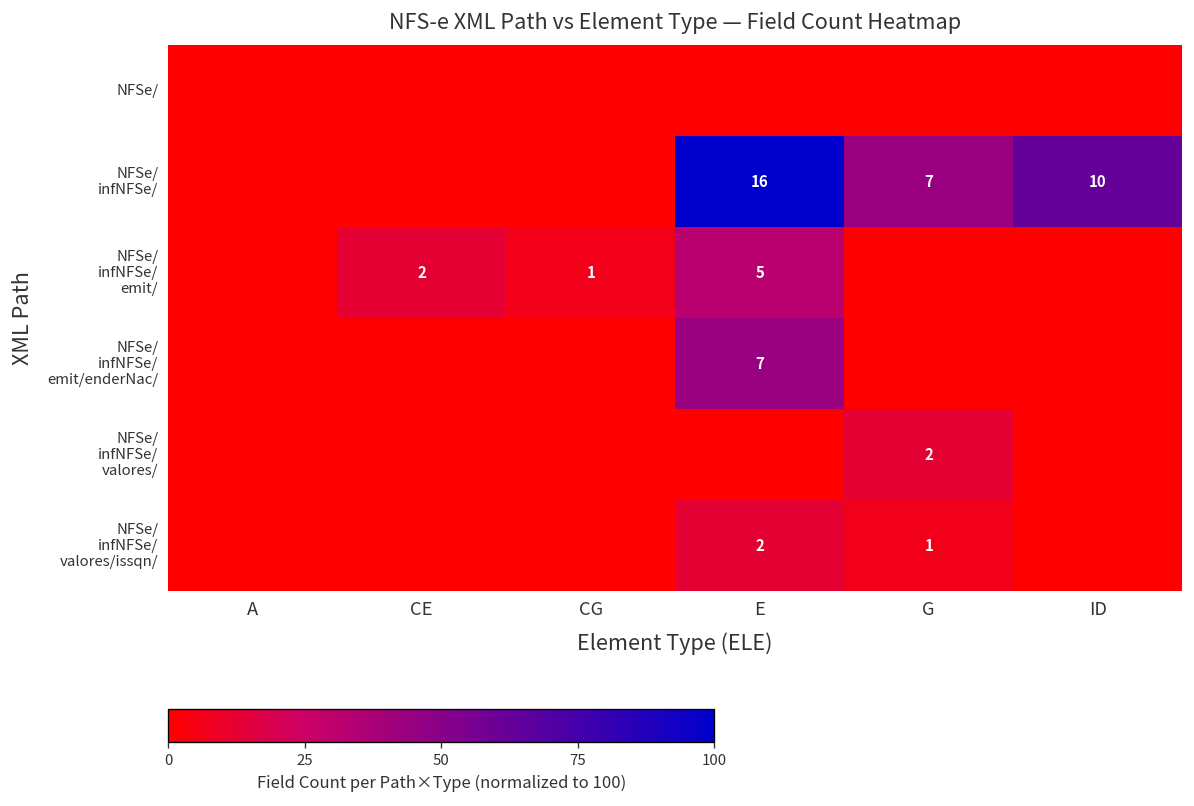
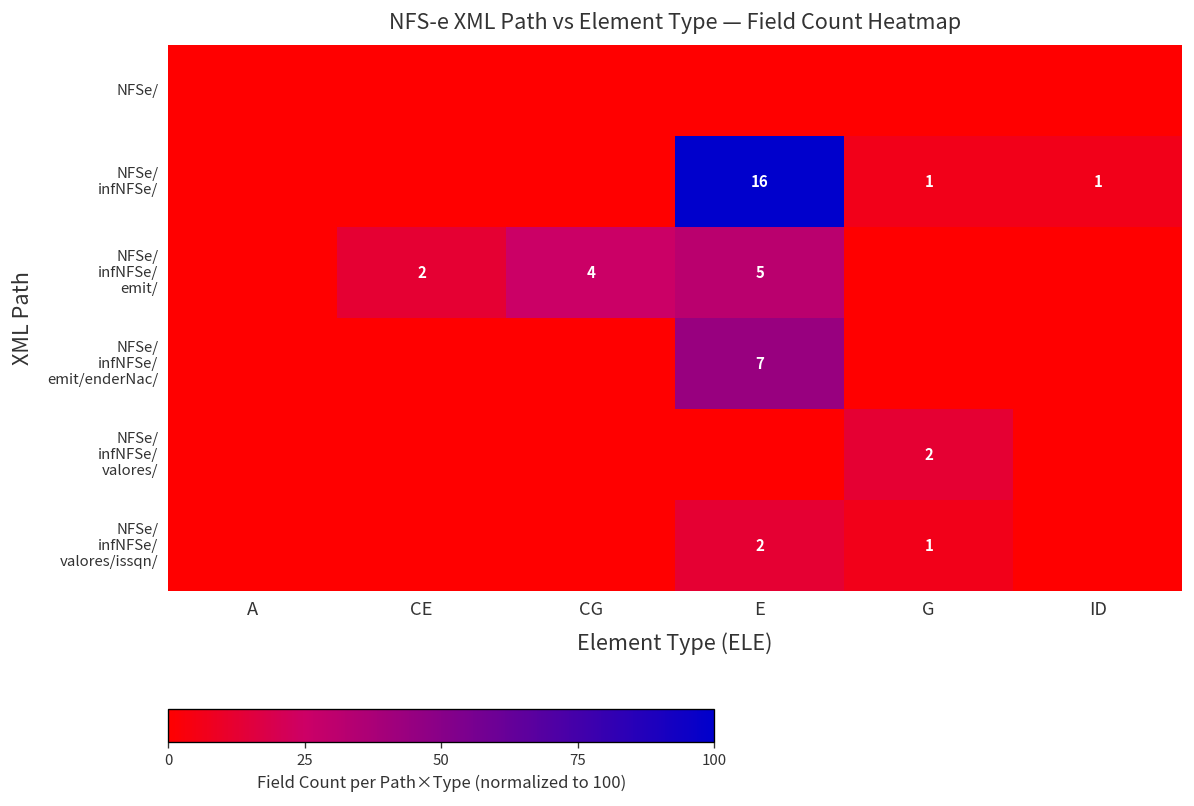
NFSe/ infNFSe/, G: 7 -> 1
NFSe/ infNFSe/, ID: 10 -> 1
NFSe/ infNFSe/ emit/, CG: 1 -> 4
